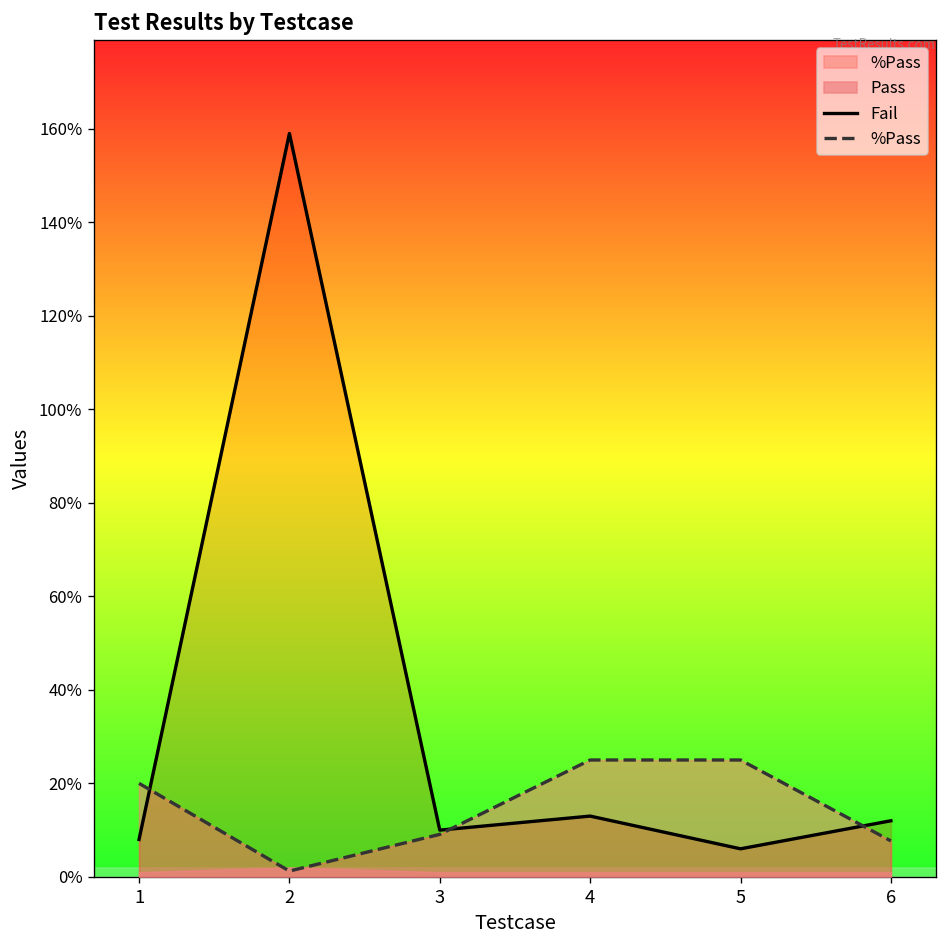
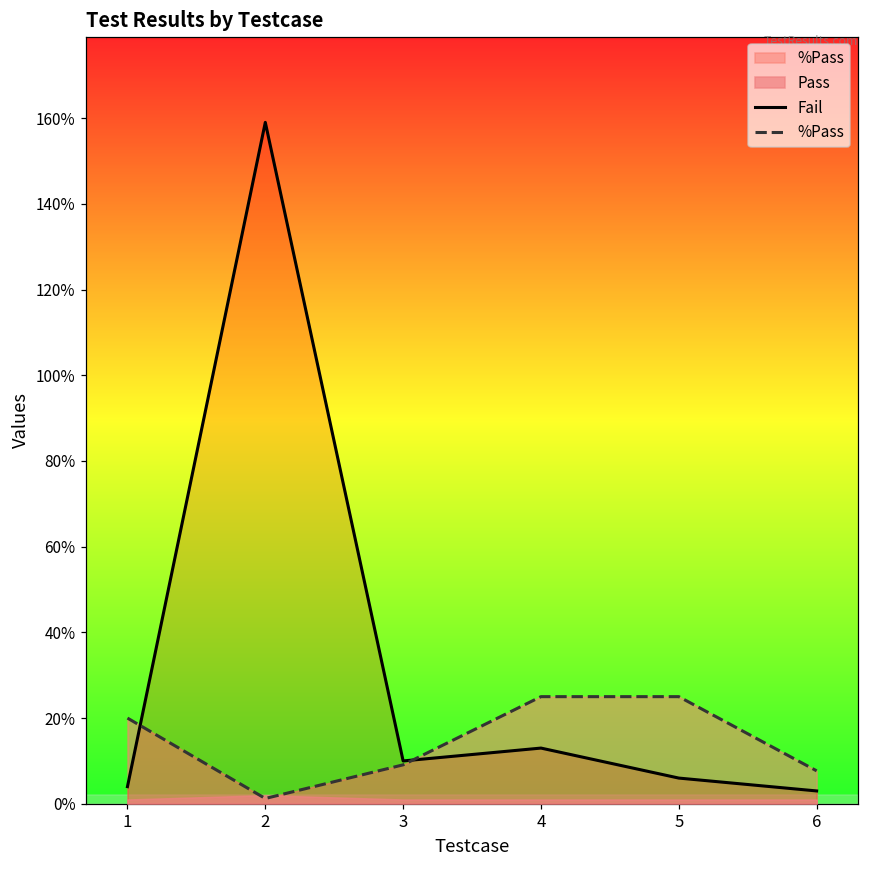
Fail, 1: 8% -> 4%
Fail, 6: 12% -> 3%
